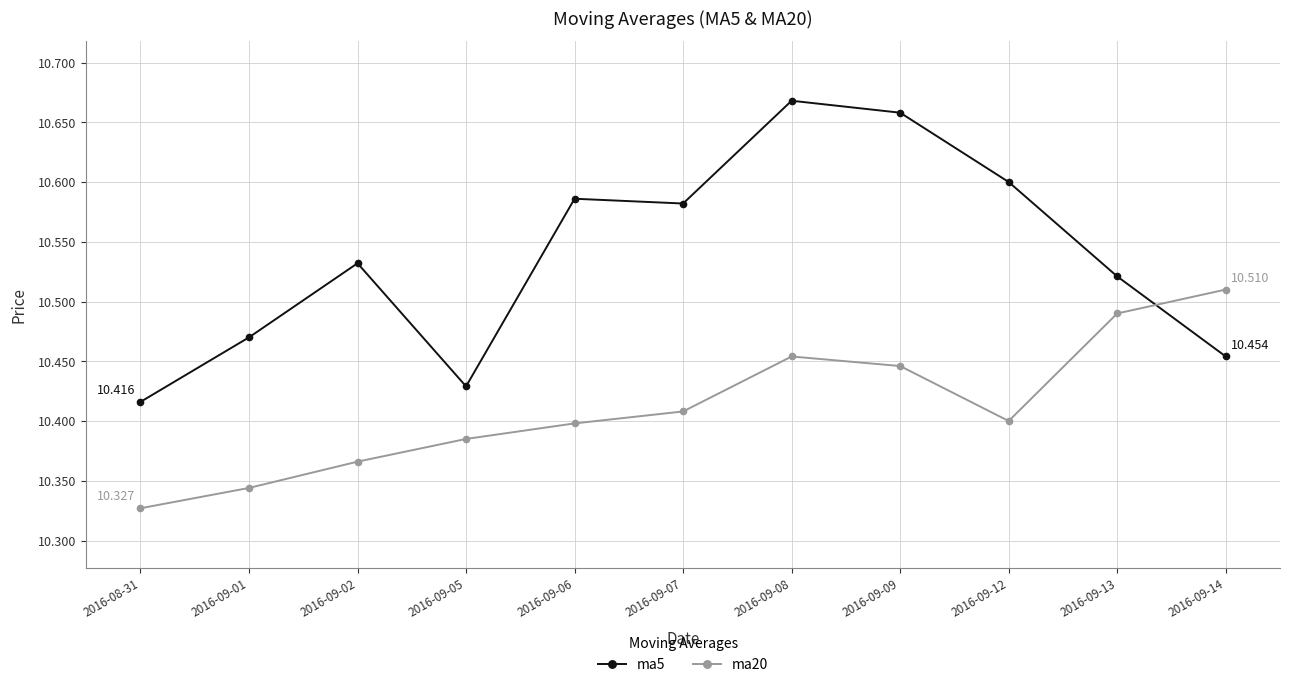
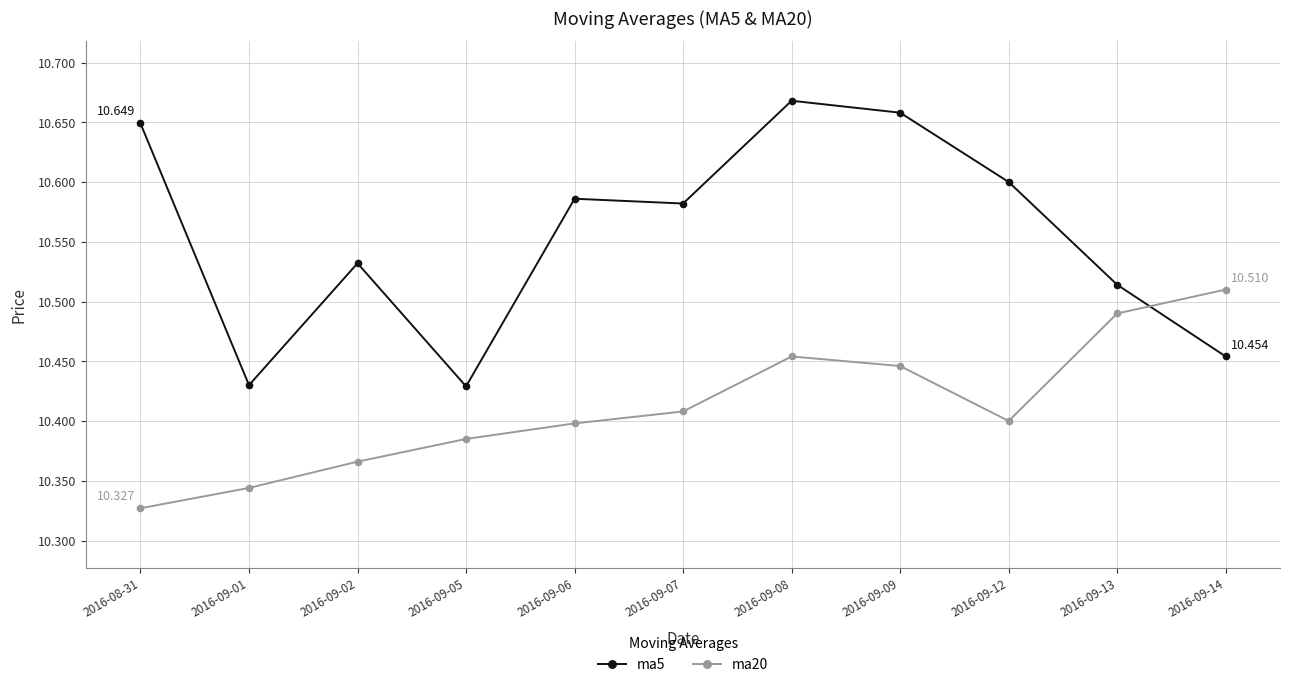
ma5, 2016-08-31: 10.416 -> 10.649
ma5, 2016-09-01: 10.47 -> 10.43
ma5, 2016-09-13: 10.521 -> 10.514
